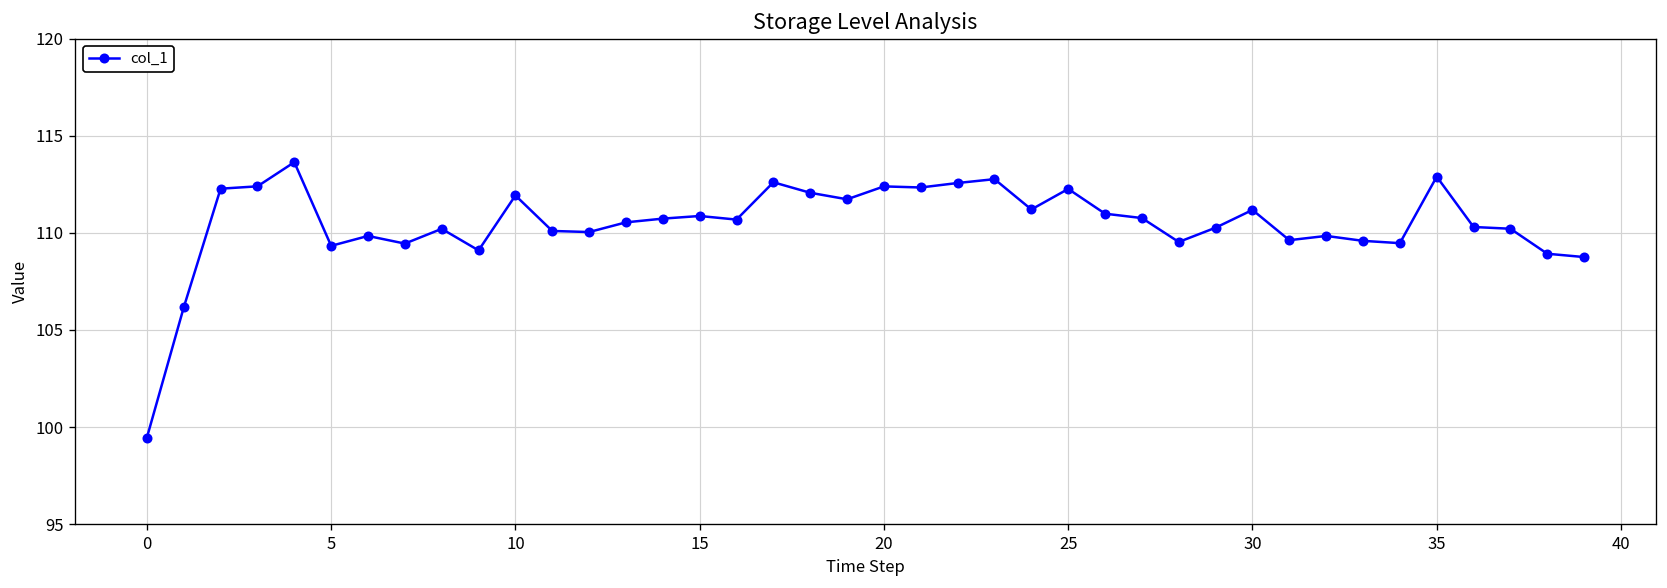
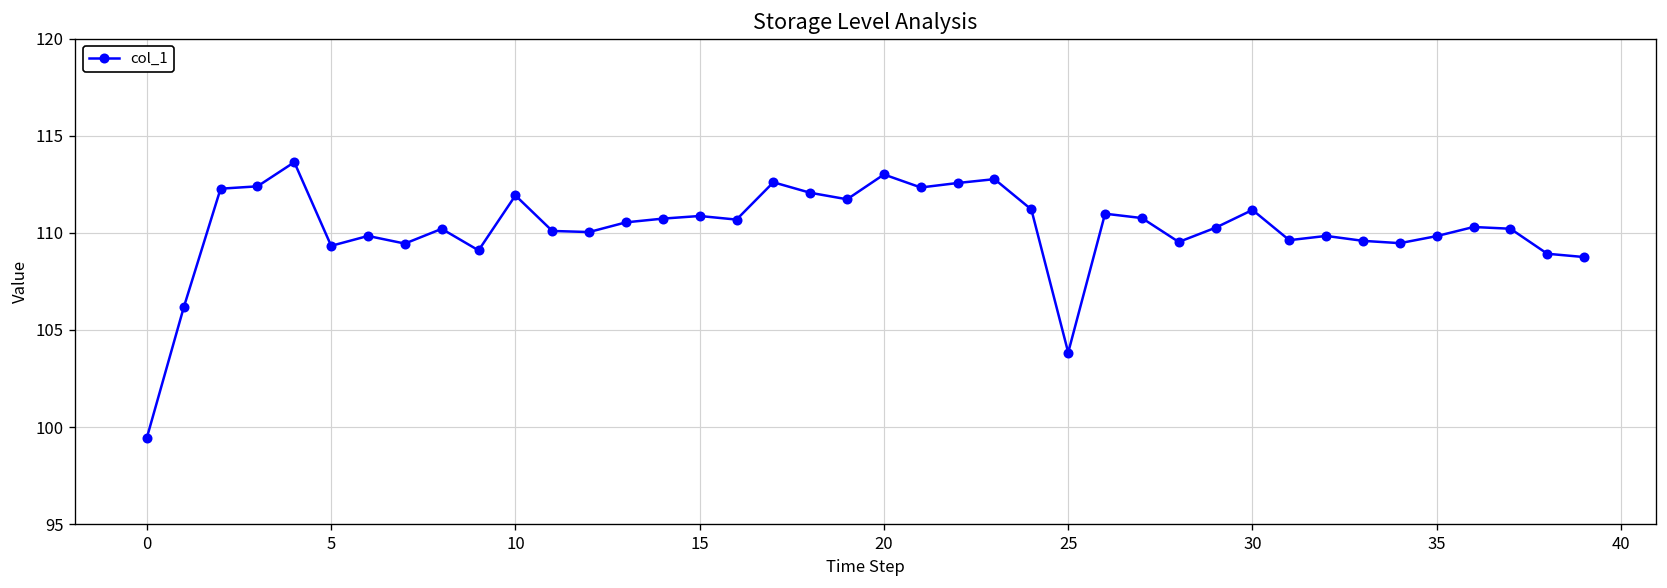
20: 112.4 -> 113.0
25: 112.3 -> 103.8
35: 112.9 -> 109.8
